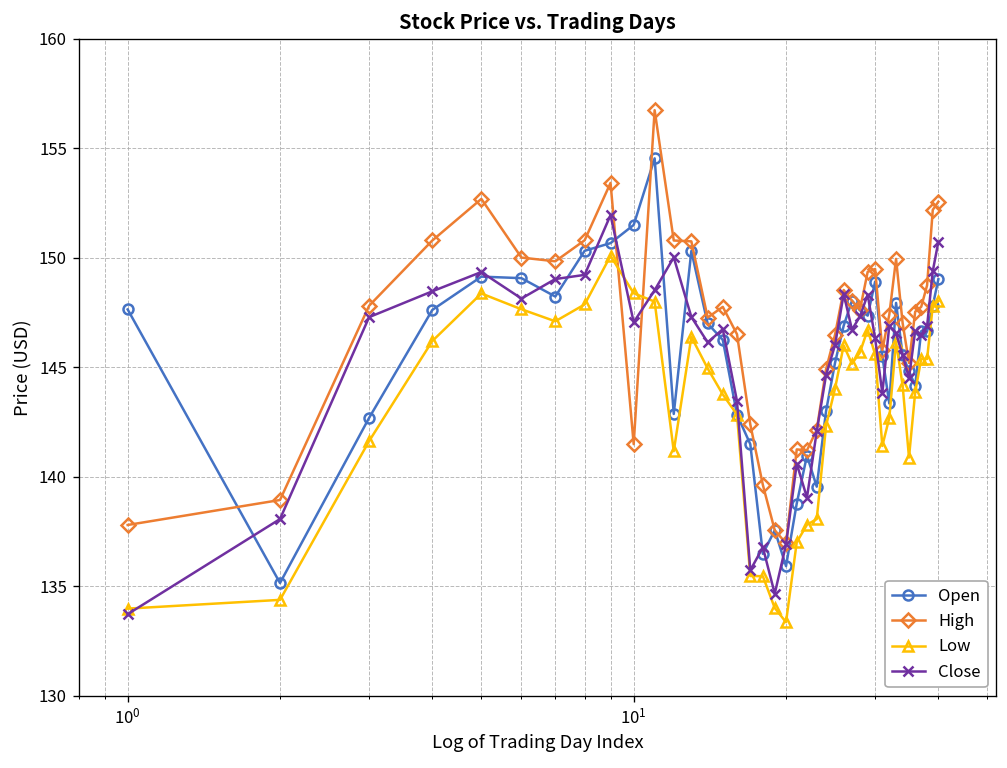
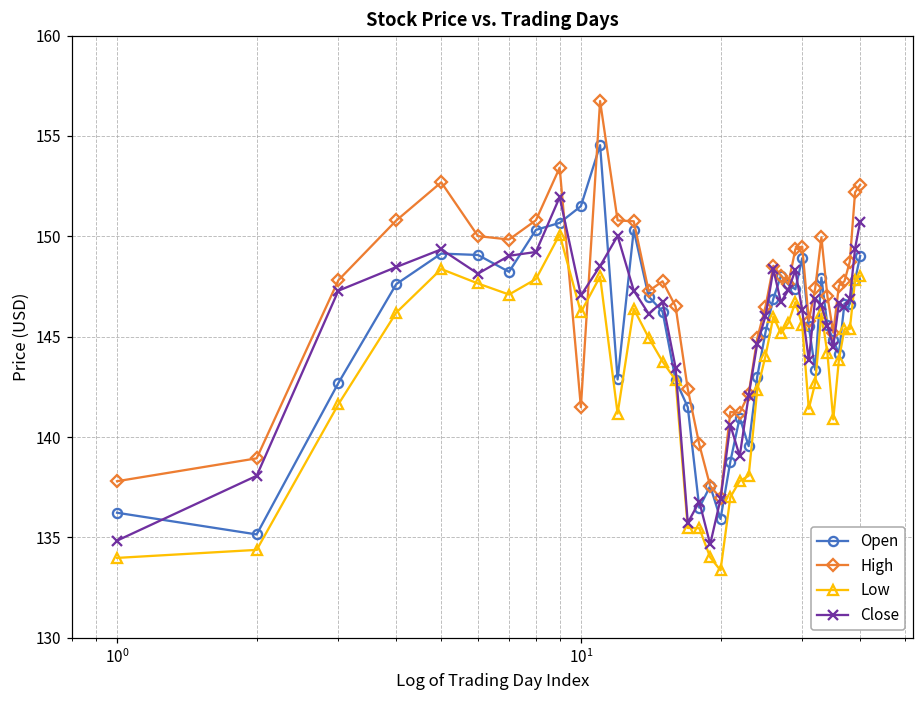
Open, 10^0: 147.6 -> 136.2
Close, 10^0: 133.7 -> 134.8
Low, 10^1: 148.4 -> 146.2
